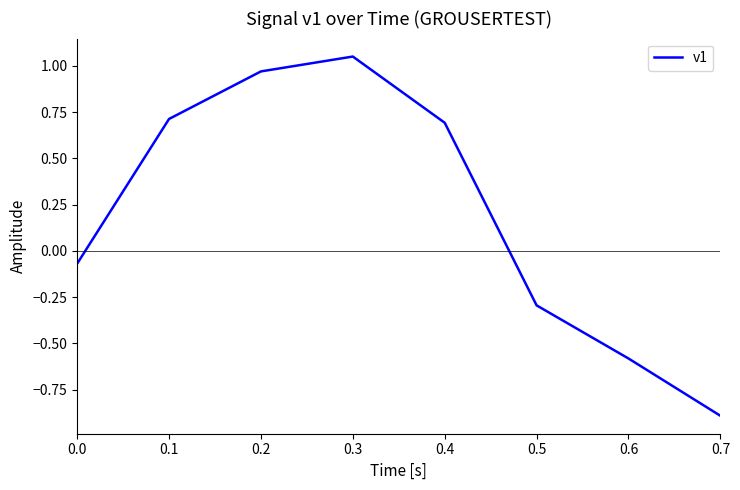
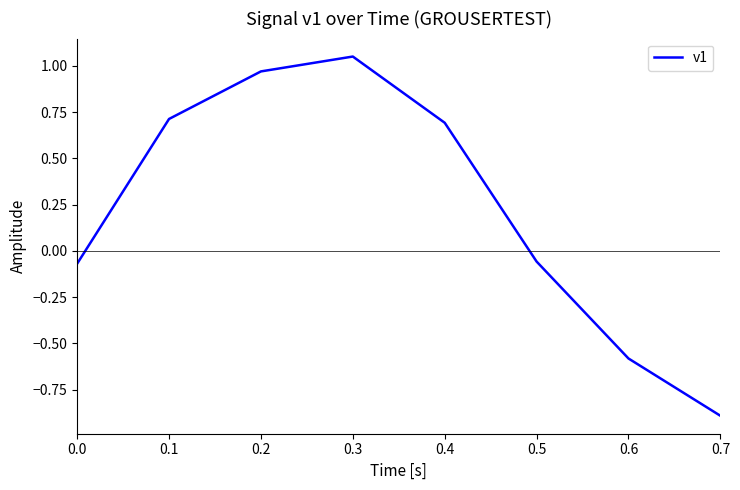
0.5: -0.29 -> -0.06
